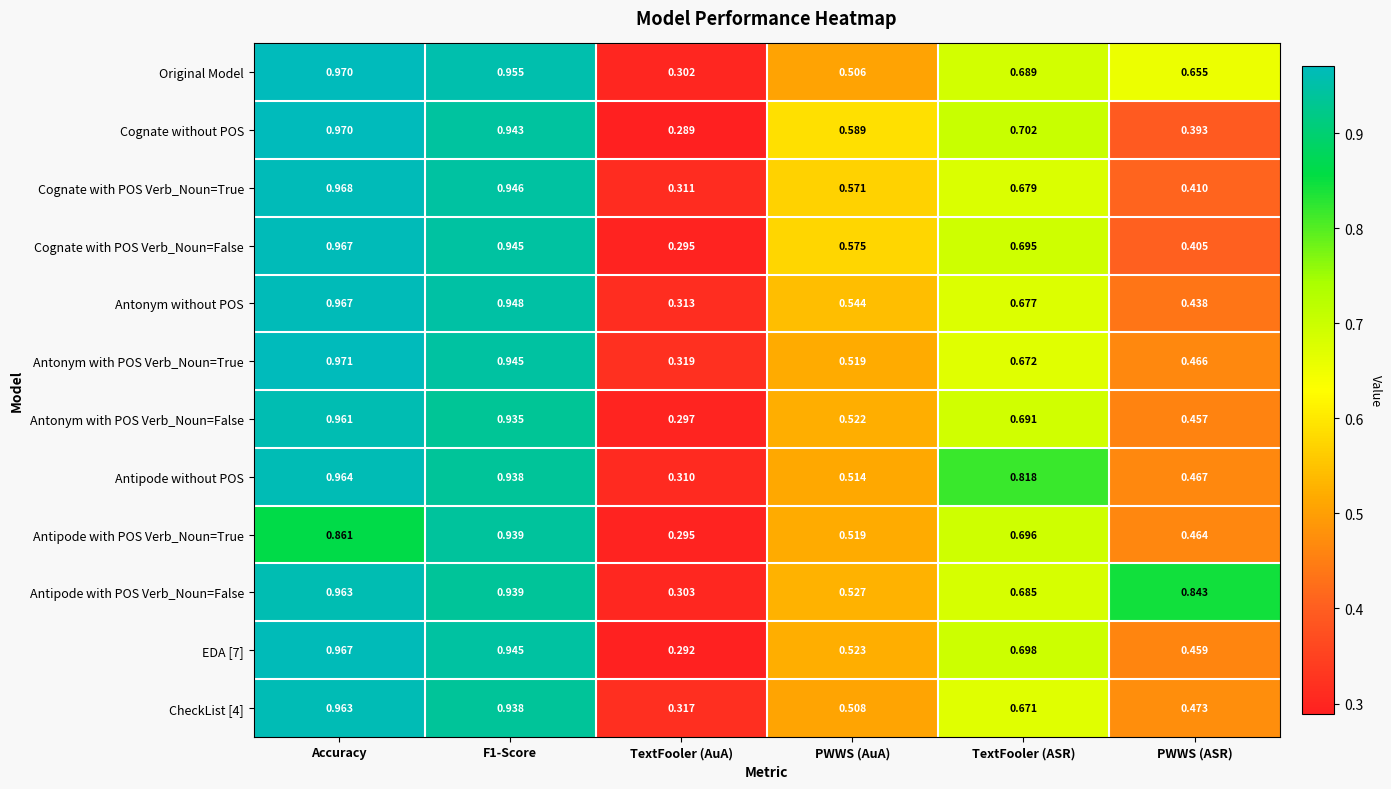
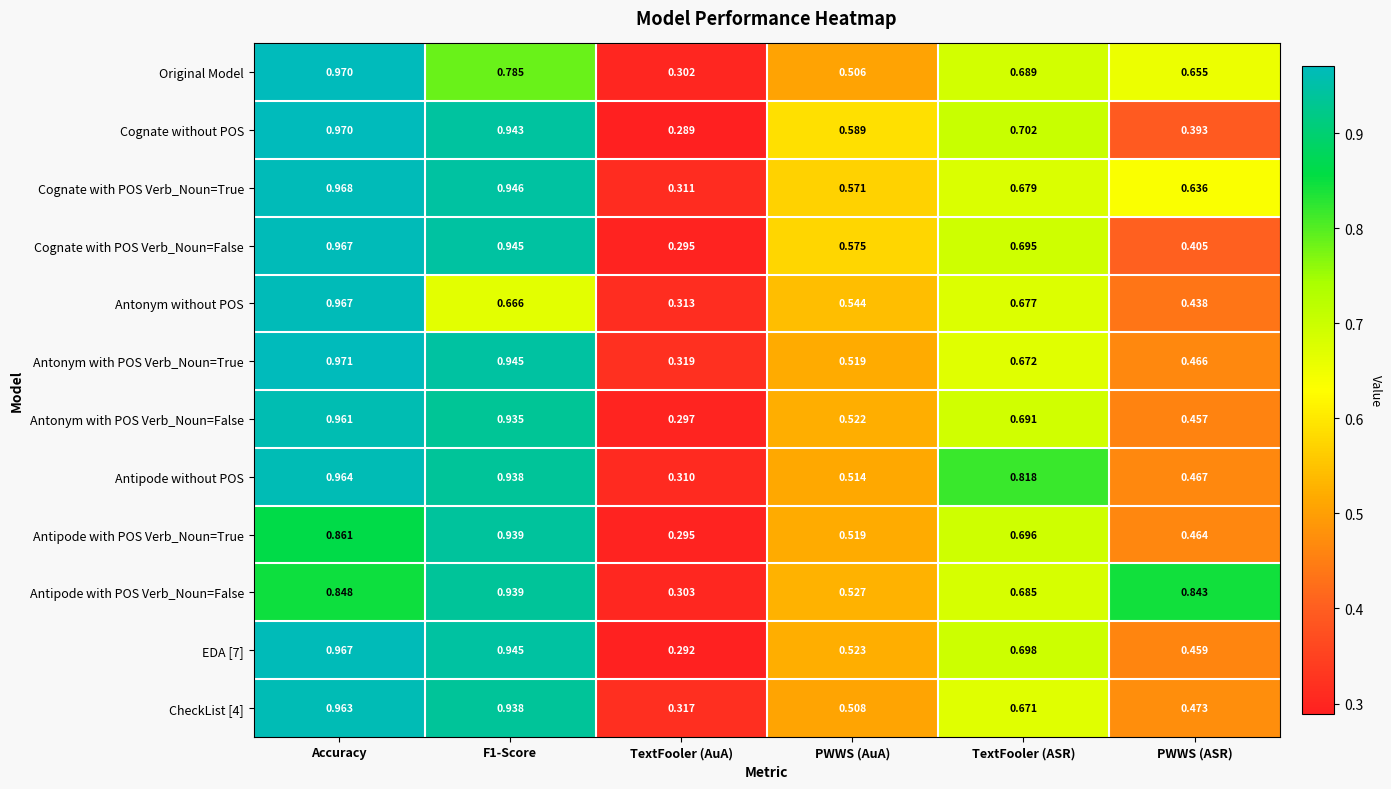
Original Model, F1-Score: 0.955 -> 0.785
Cognate with POS Verb_Noun=True, PWWS (ASR): 0.410 -> 0.636
Antonym without POS, F1-Score: 0.948 -> 0.666
Antipode with POS Verb_Noun=False, Accuracy: 0.963 -> 0.848
